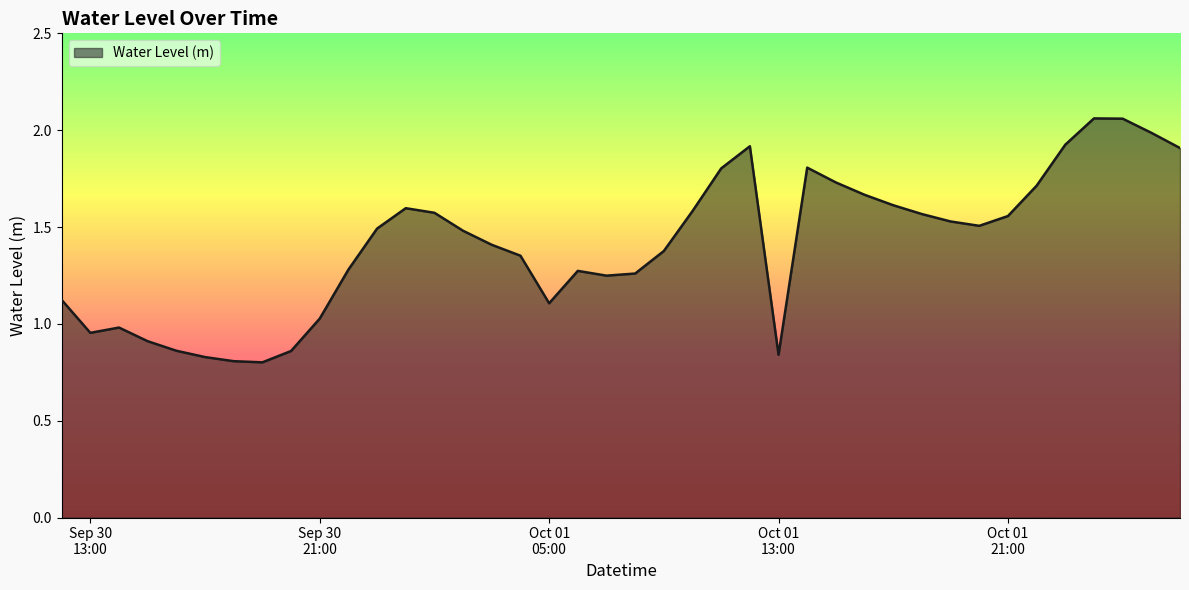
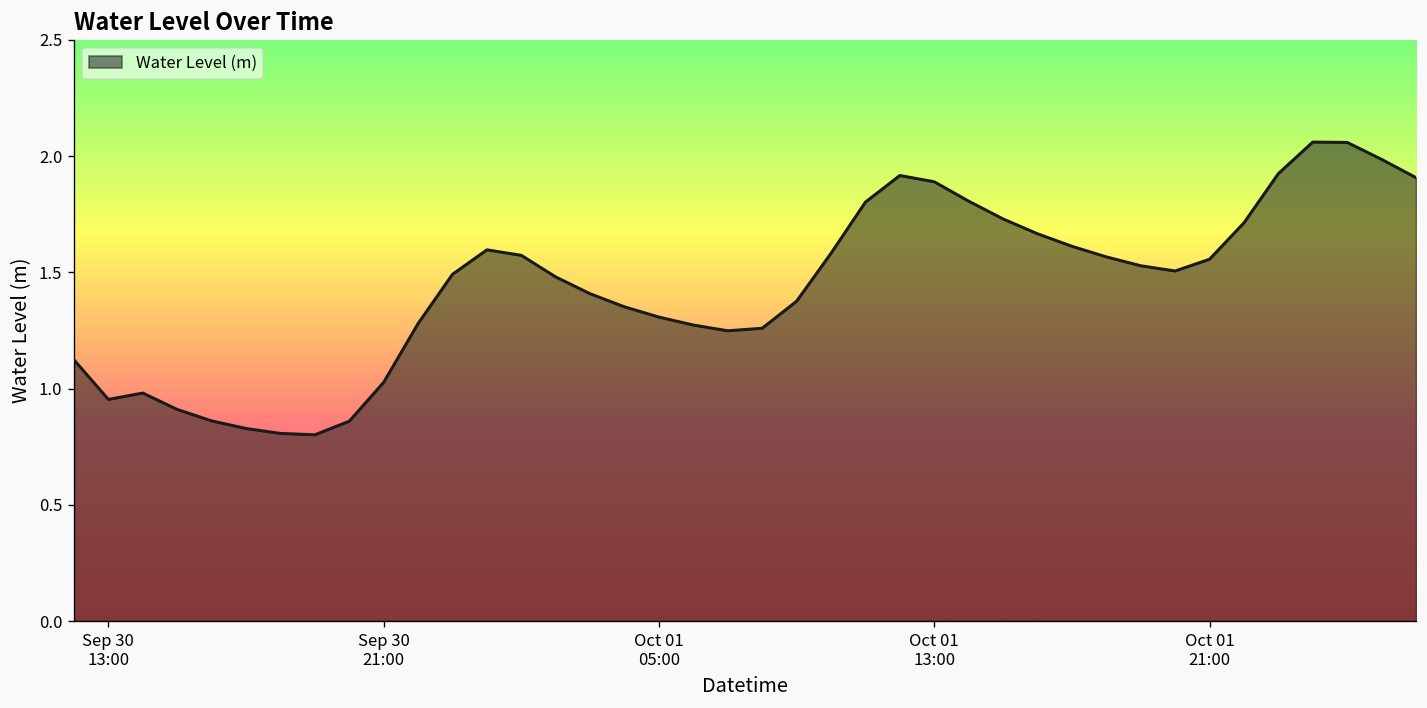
Oct 01 05:00: 1.11 -> 1.31
Oct 01 13:00: 0.84 -> 1.89
